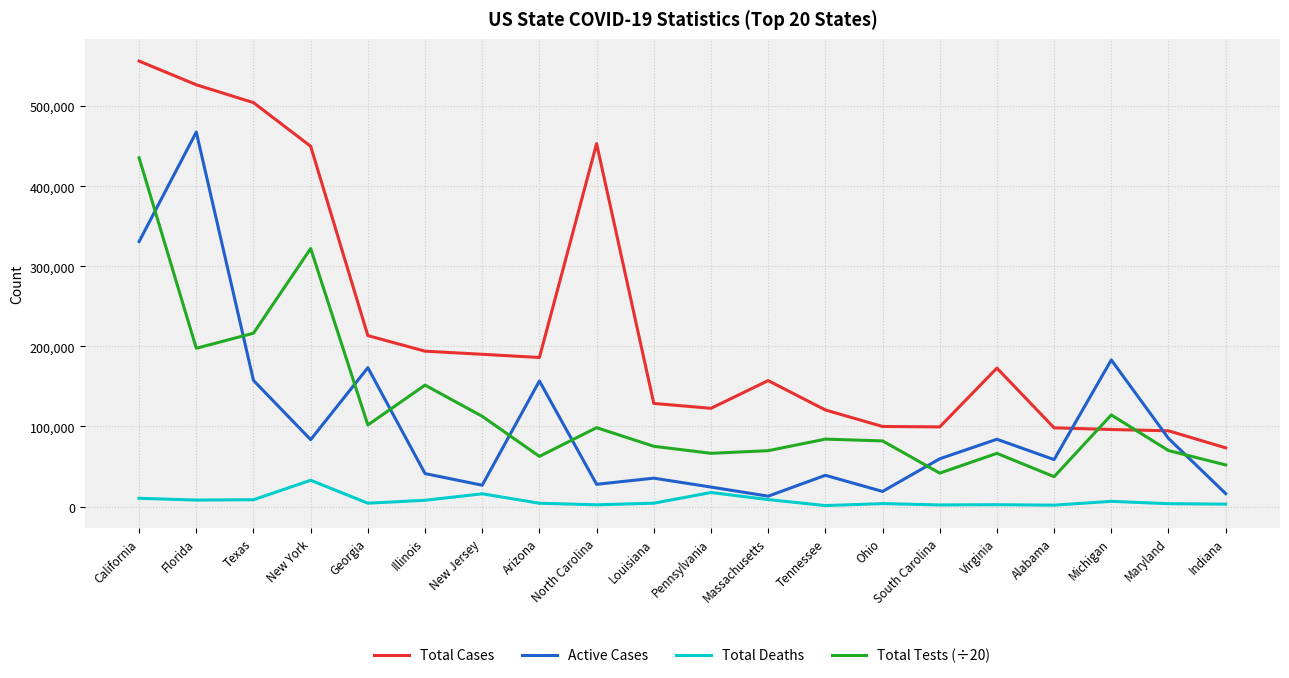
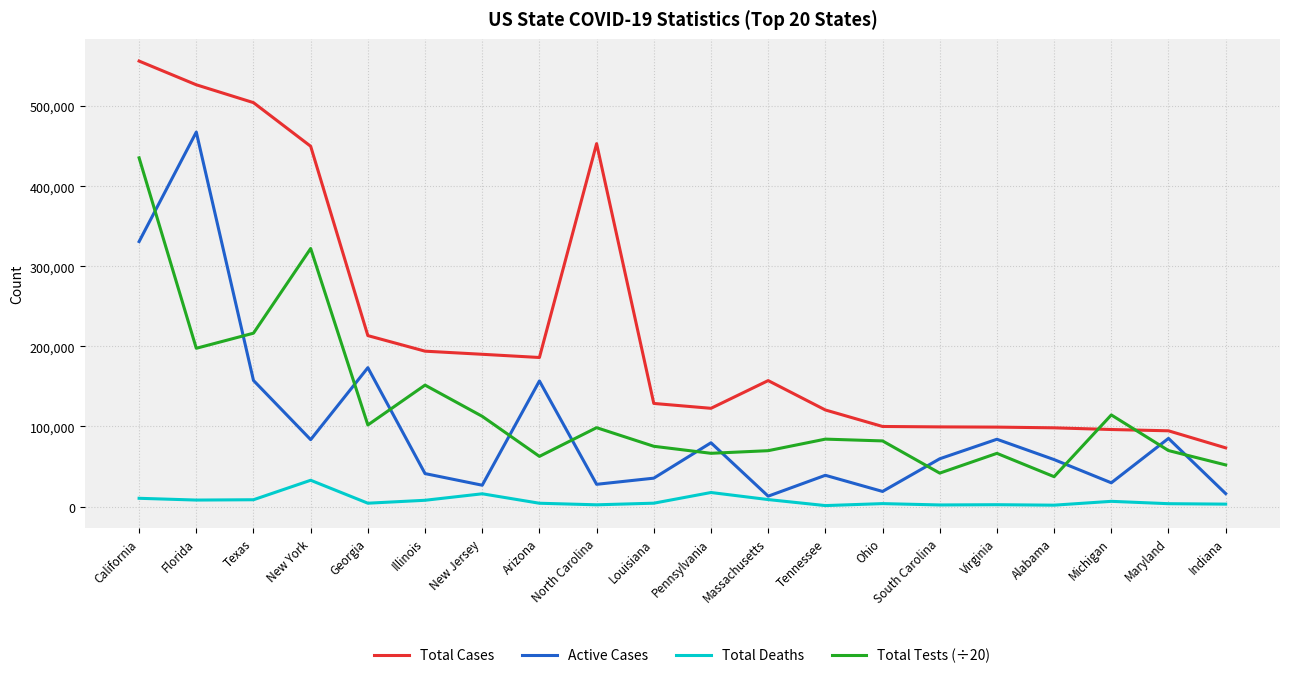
Active Cases, Pennsylvania: 20,000 -> 80,000
Total Cases, Virginia: 170,000 -> 100,000
Active Cases, Michigan: 180,000 -> 30,000
